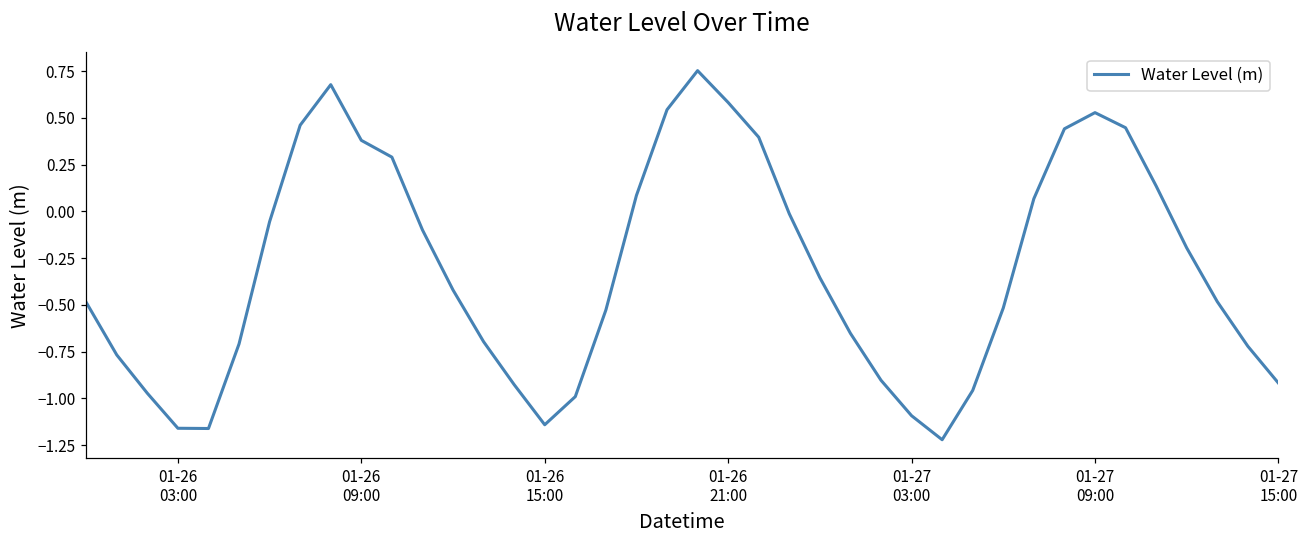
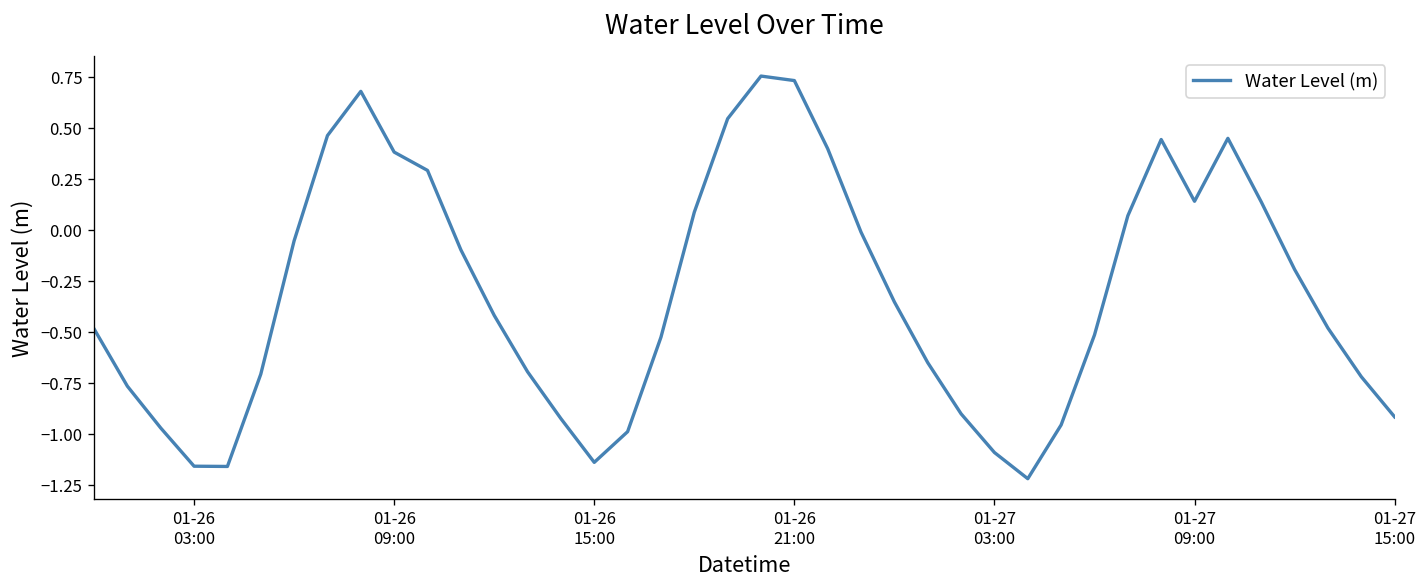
01-26 21:00: 0.58 -> 0.73
01-27 09:00: 0.53 -> 0.14
